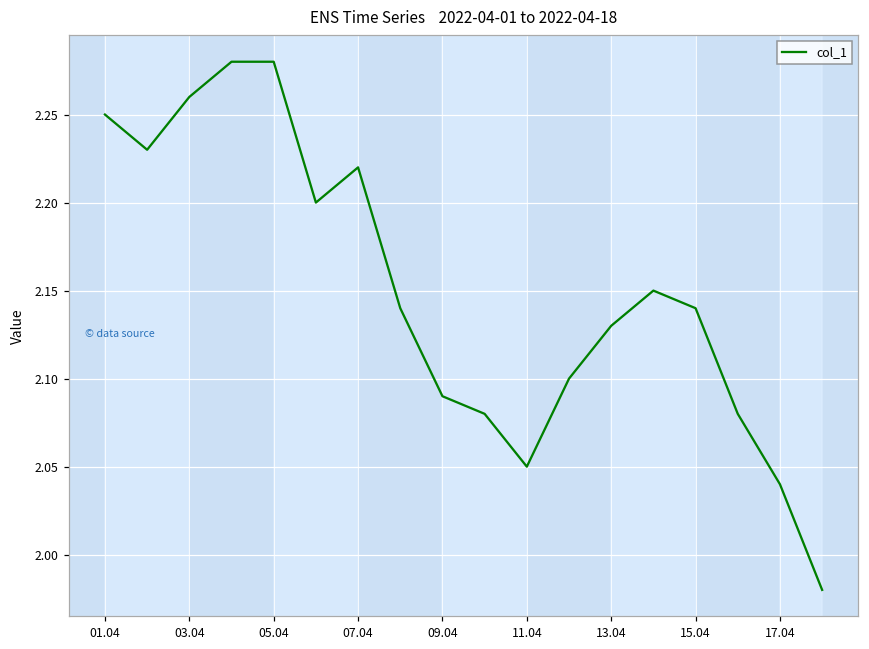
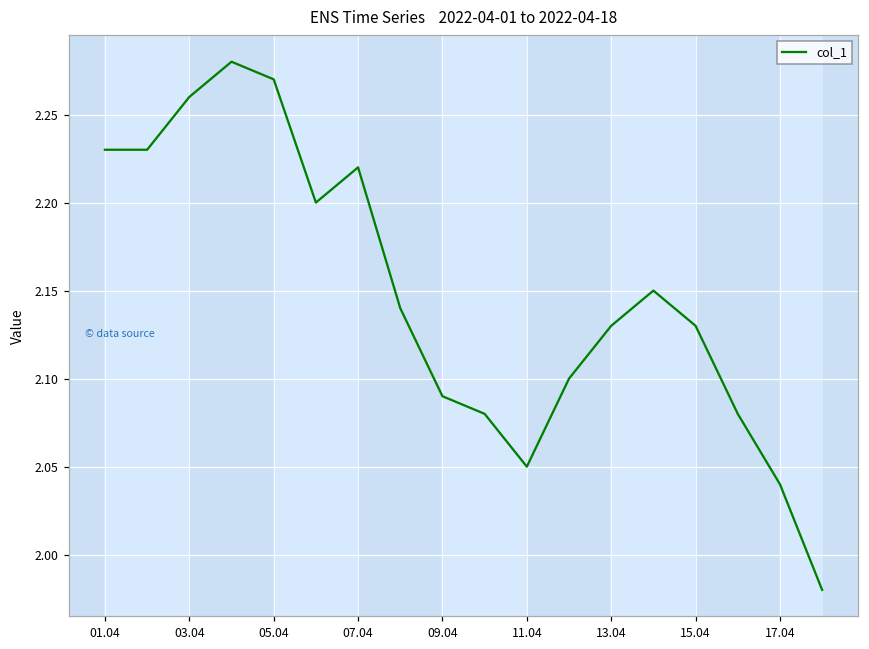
01.04: 2.25 -> 2.23
05.04: 2.28 -> 2.27
15.04: 2.14 -> 2.13
